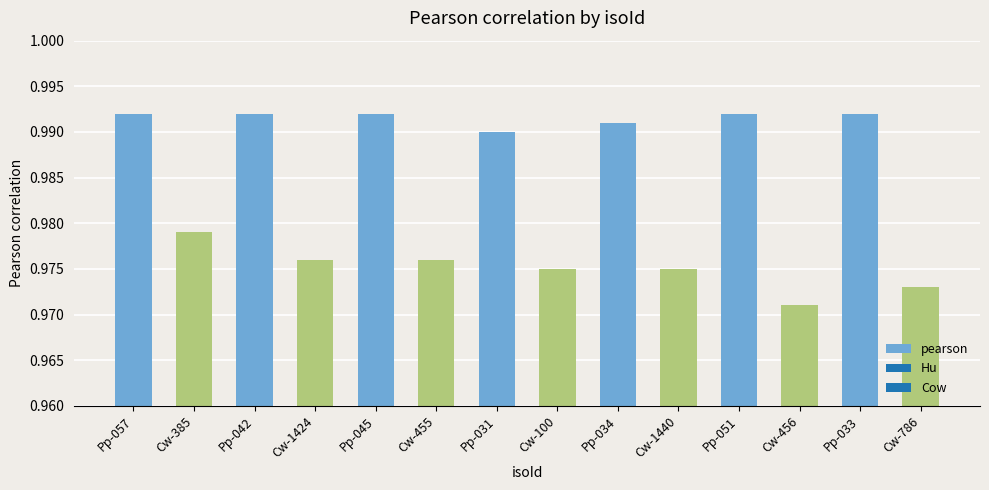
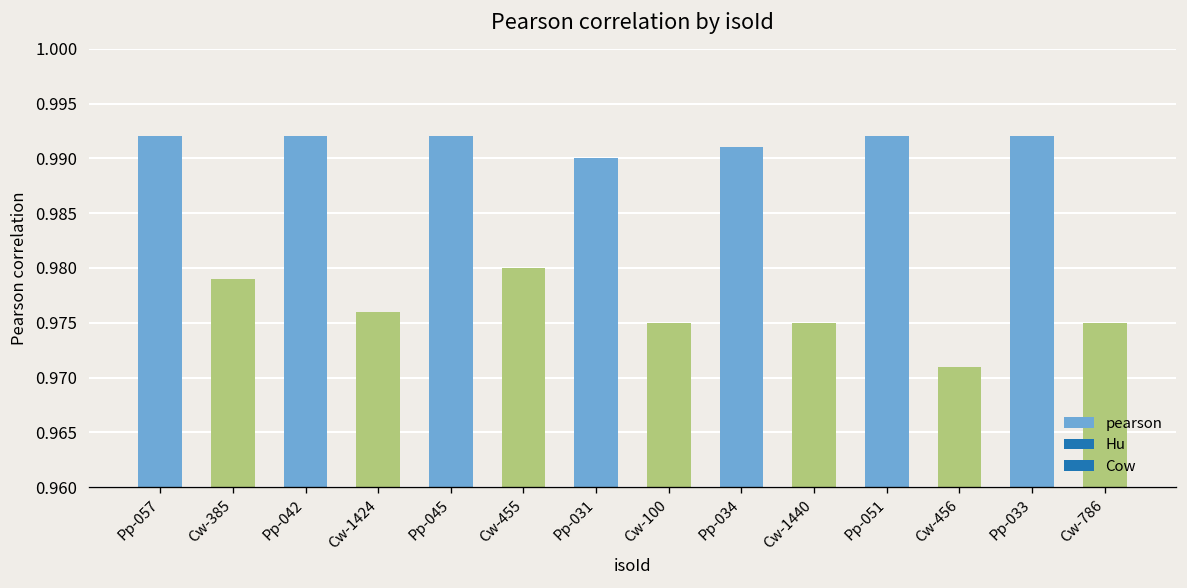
Cw-455: 0.976 -> 0.980
Cw-786: 0.973 -> 0.975
